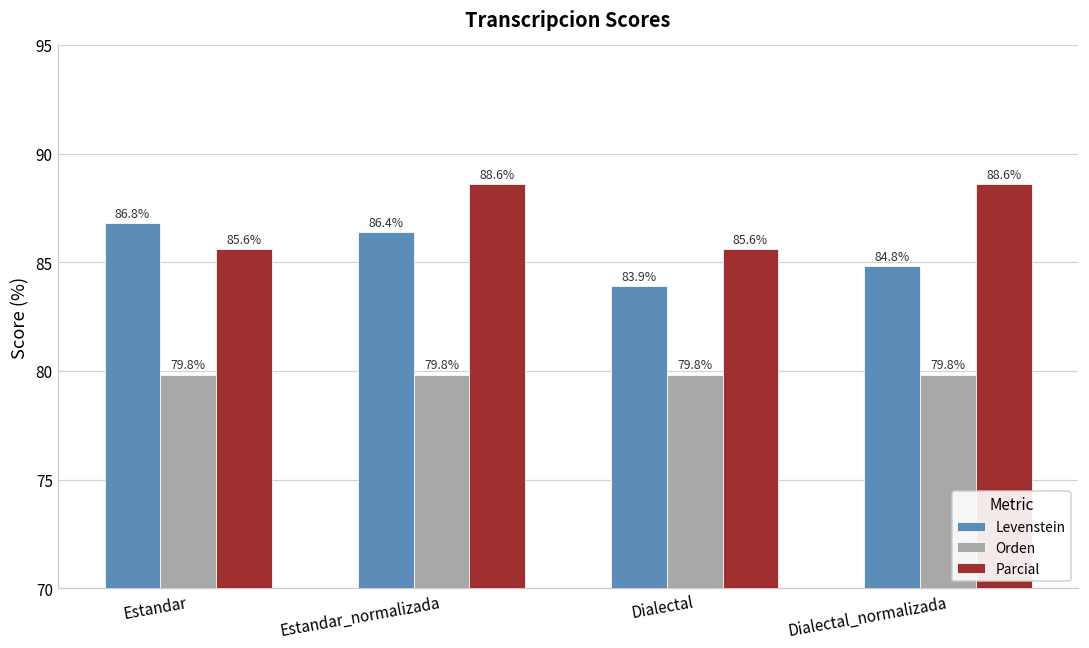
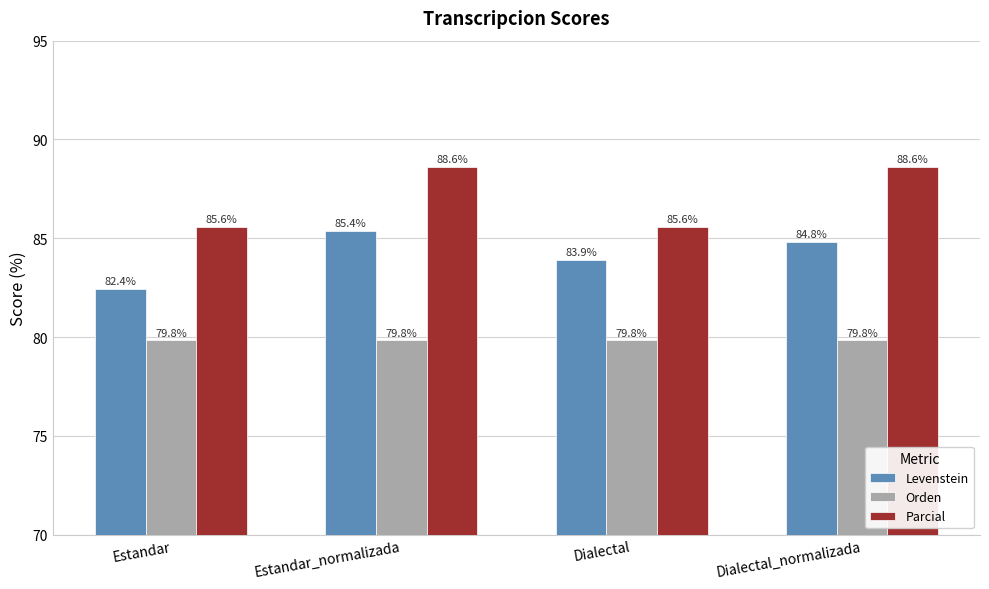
Levenstein, Estandar: 86.8% -> 82.4%
Levenstein, Estandar_normalizada: 86.4% -> 85.4%
